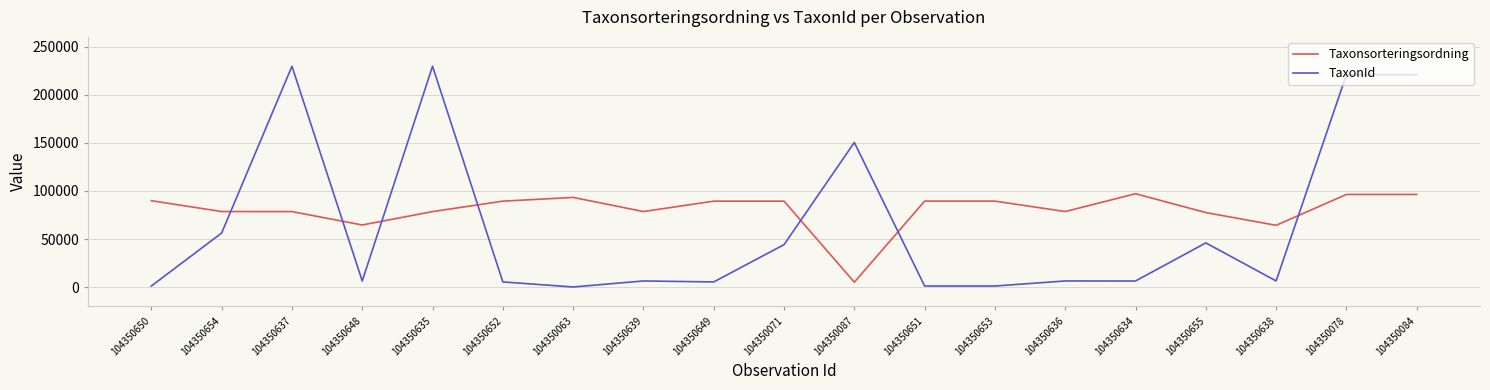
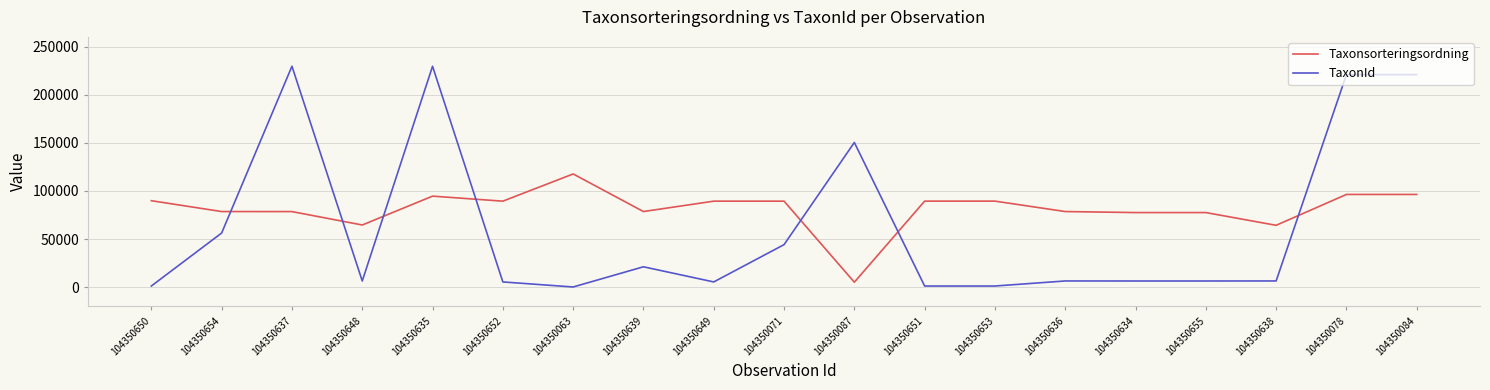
Taxonsorteringsordning, 104350635: 80000 -> 90000
Taxonsorteringsordning, 104350063: 90000 -> 120000
TaxonId, 104350639: 10000 -> 20000
Taxonsorteringsordning, 104350634: 100000 -> 80000
TaxonId, 104350655: 50000 -> 10000
